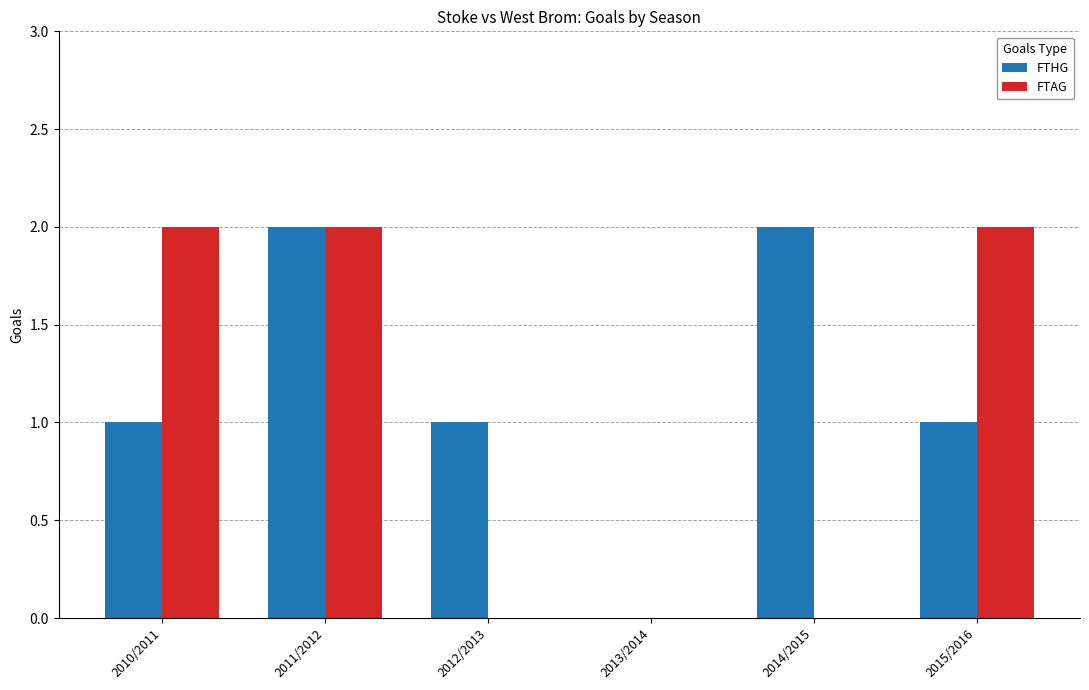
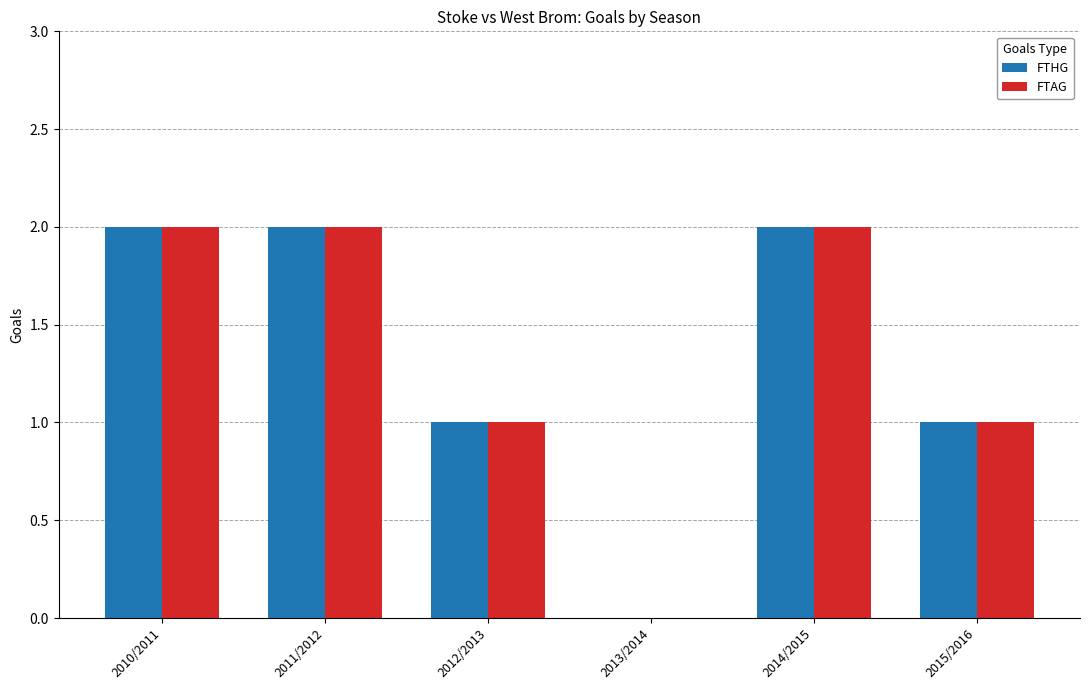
FTHG, 2010/2011: 1 -> 2
FTAG, 2012/2013: 0 -> 1
FTAG, 2014/2015: 0 -> 2
FTAG, 2015/2016: 2 -> 1
